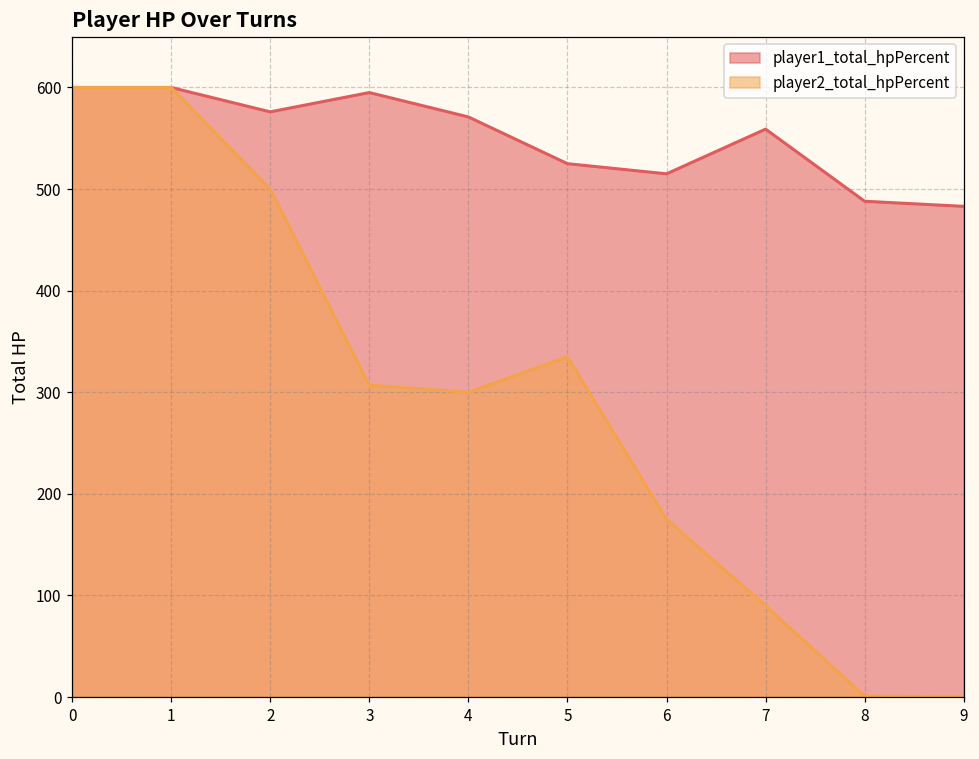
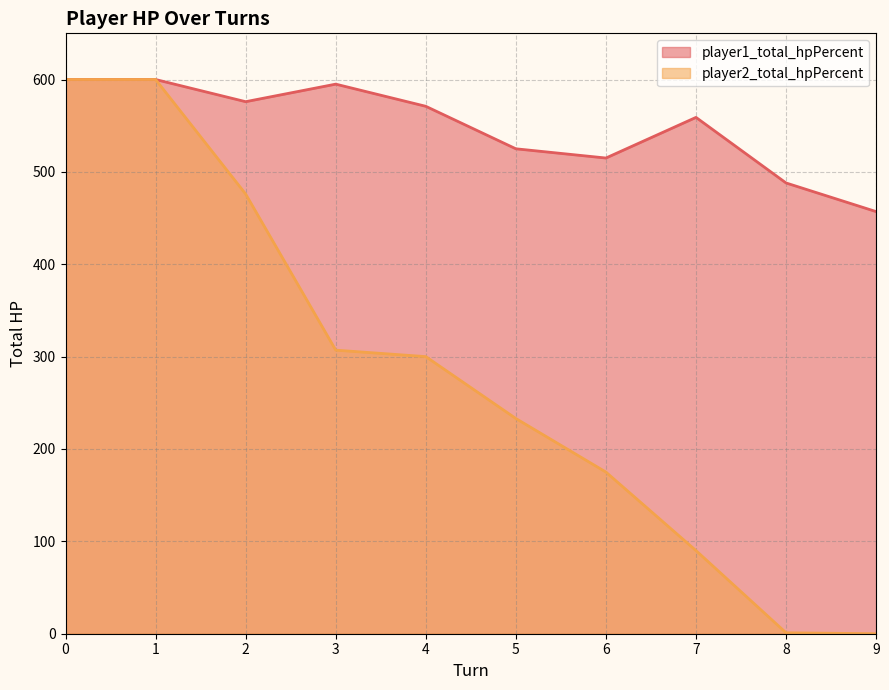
player2_total_hpPercent, 2: 500 -> 480
player2_total_hpPercent, 5: 340 -> 230
player1_total_hpPercent, 9: 480 -> 460
